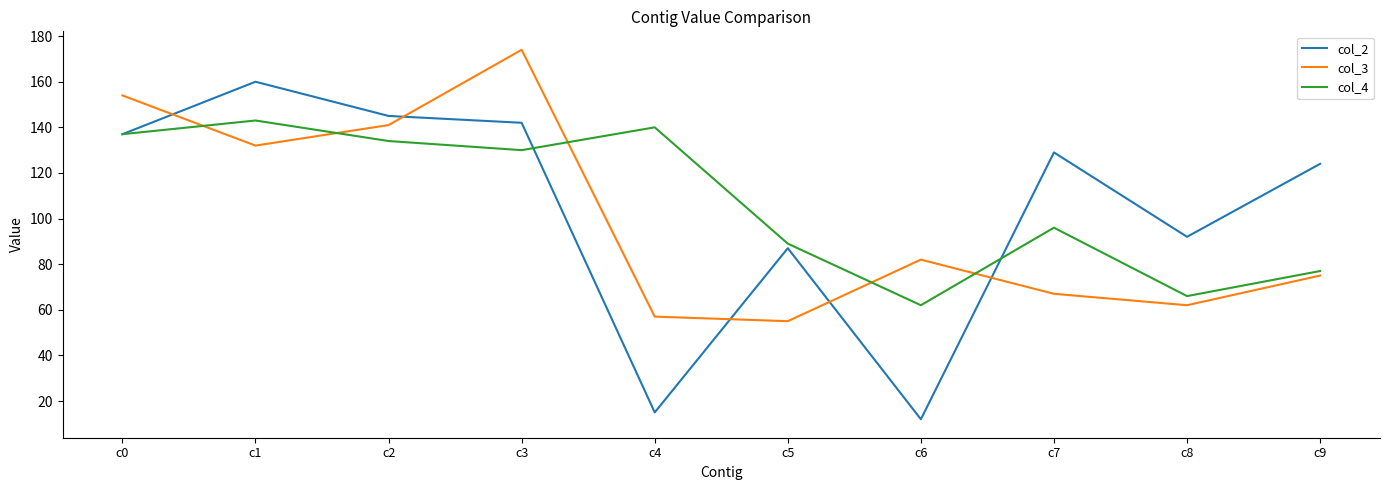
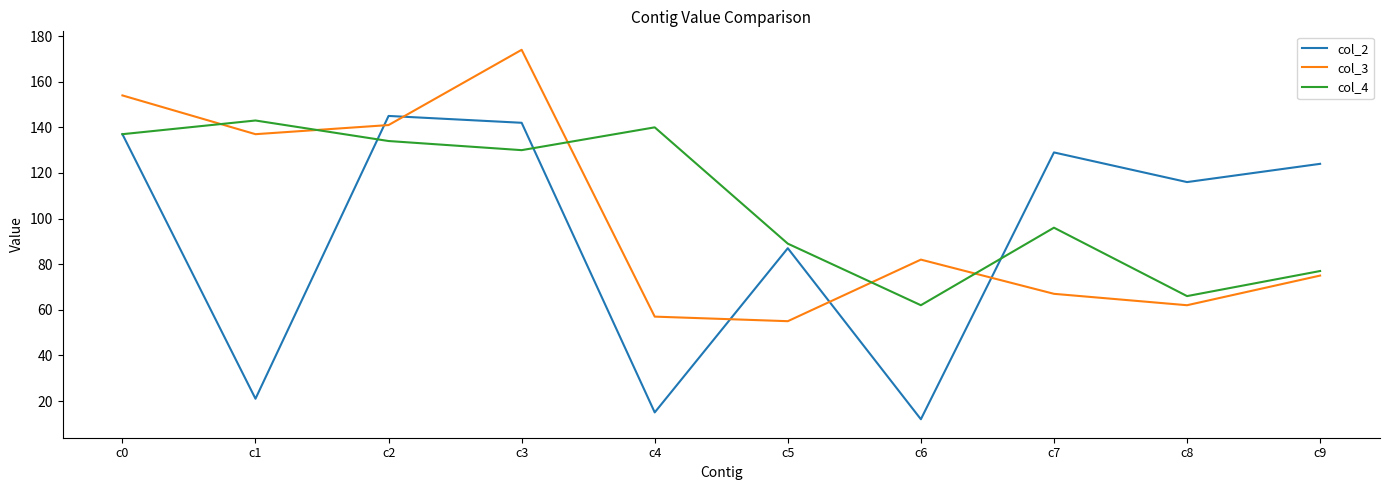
col_2, c1: 160 -> 21
col_3, c1: 132 -> 137
col_2, c8: 92 -> 116
